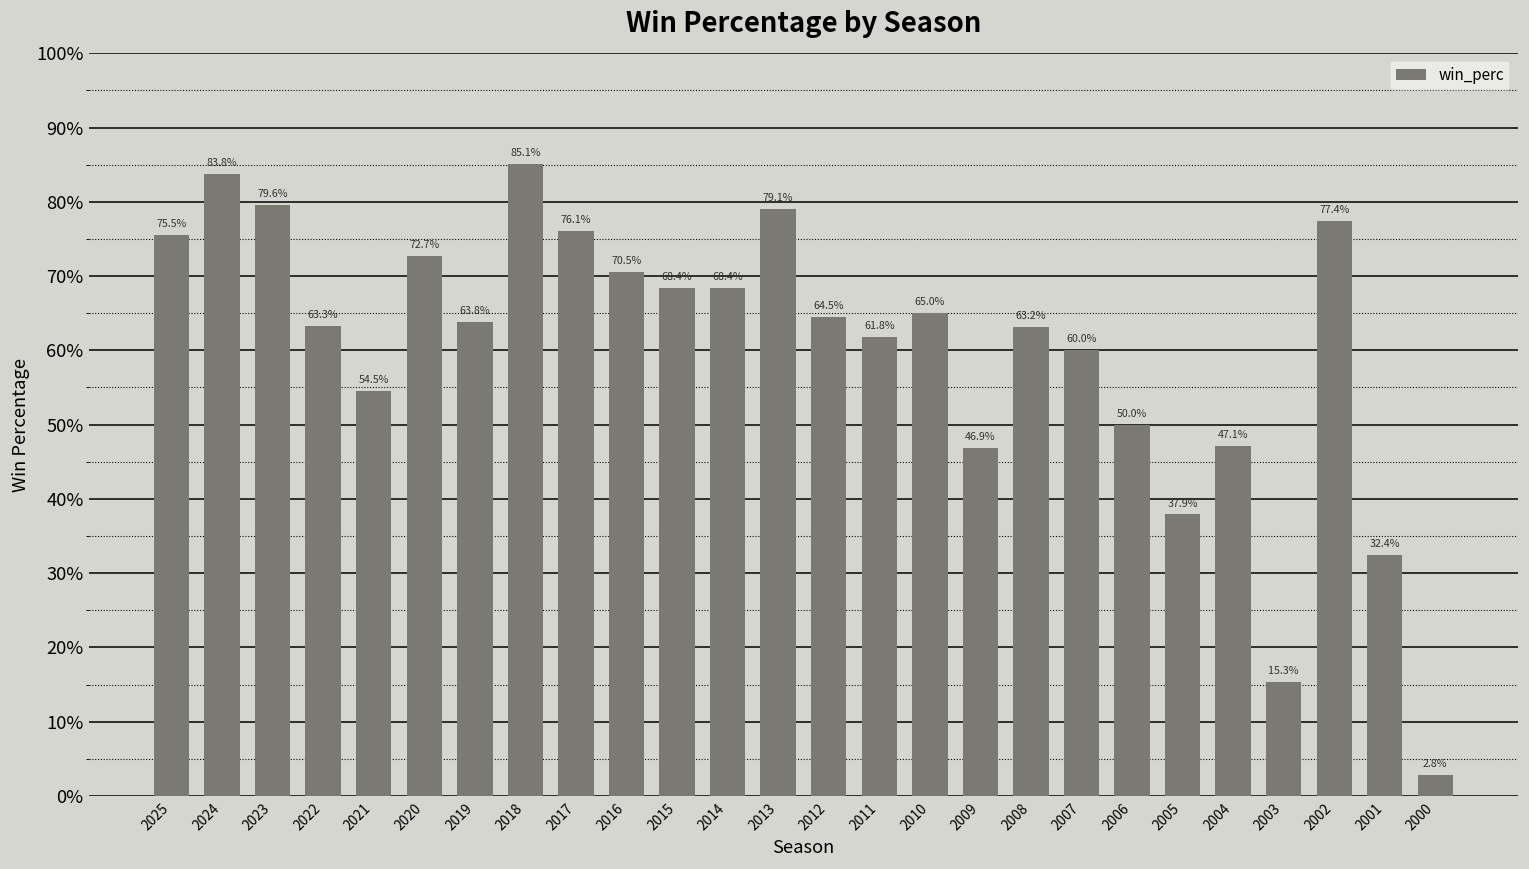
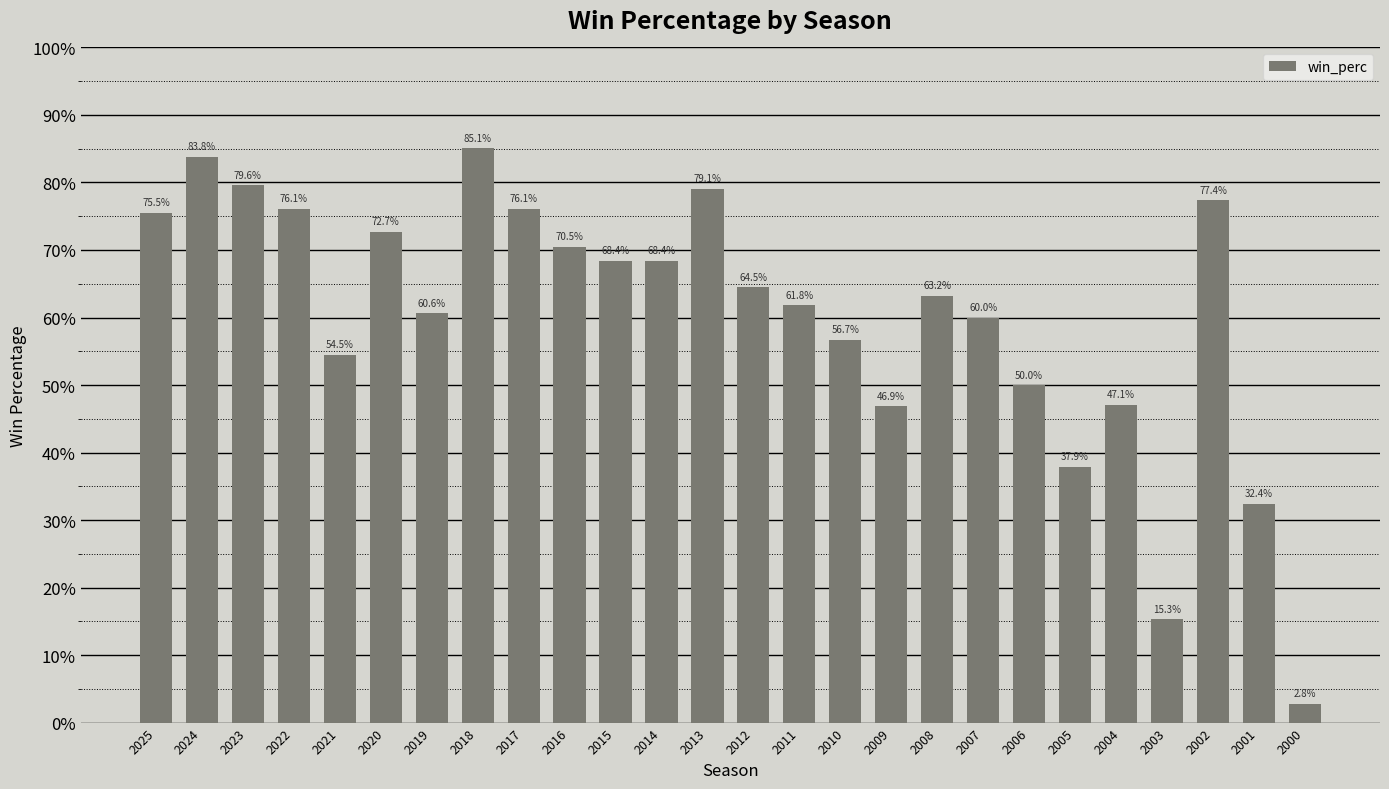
2022: 63.3% -> 76.1%
2019: 63.8% -> 60.6%
2010: 65.0% -> 56.7%
